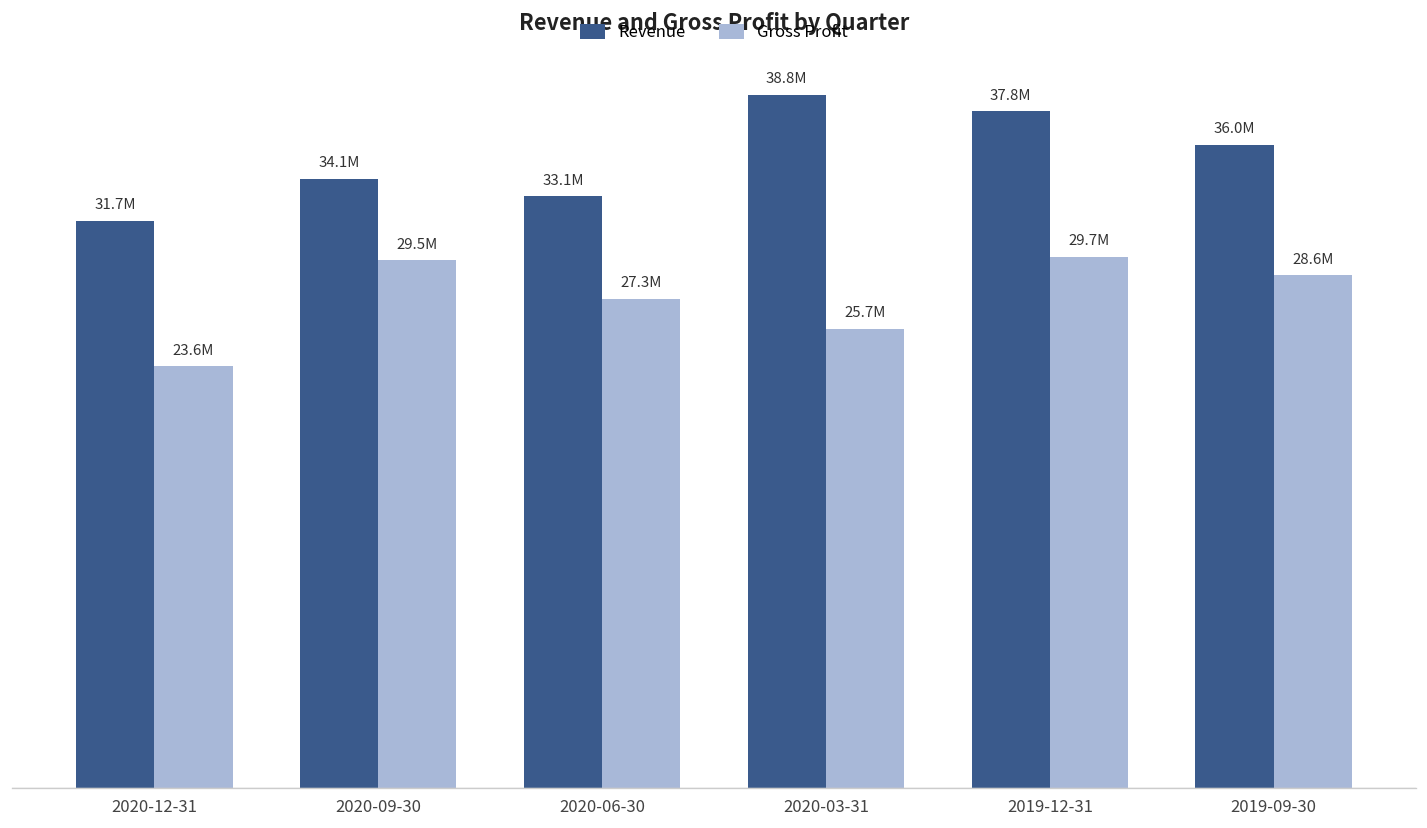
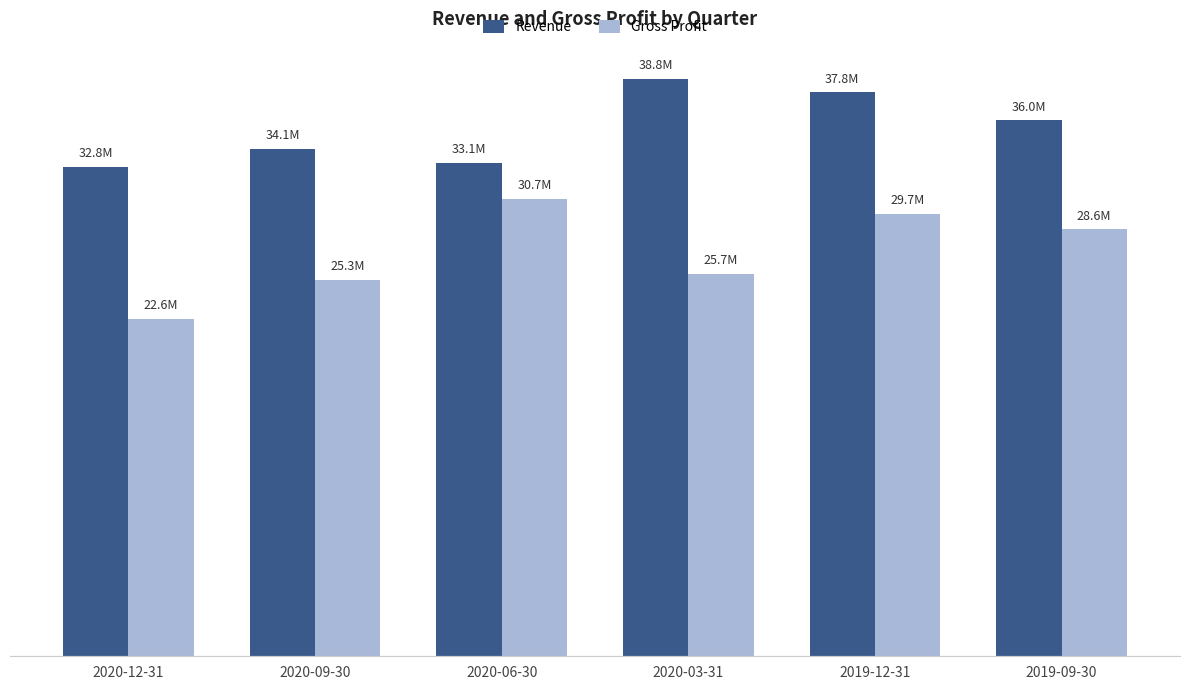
Revenue, 2020-12-31: 31.7M -> 32.8M
Gross Profit, 2020-12-31: 23.6M -> 22.6M
Gross Profit, 2020-09-30: 29.5M -> 25.3M
Gross Profit, 2020-06-30: 27.3M -> 30.7M
